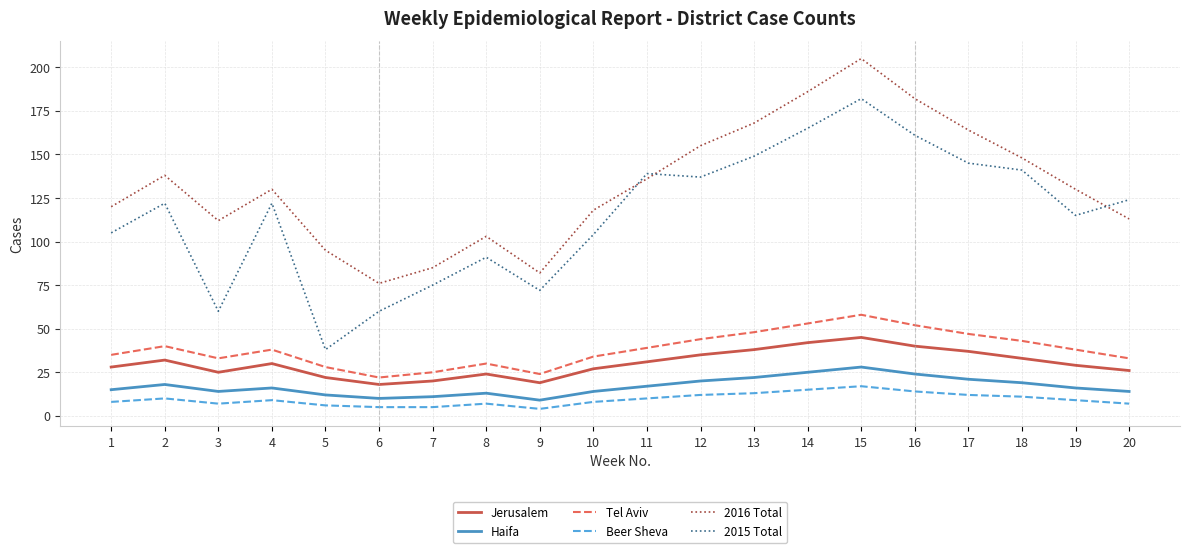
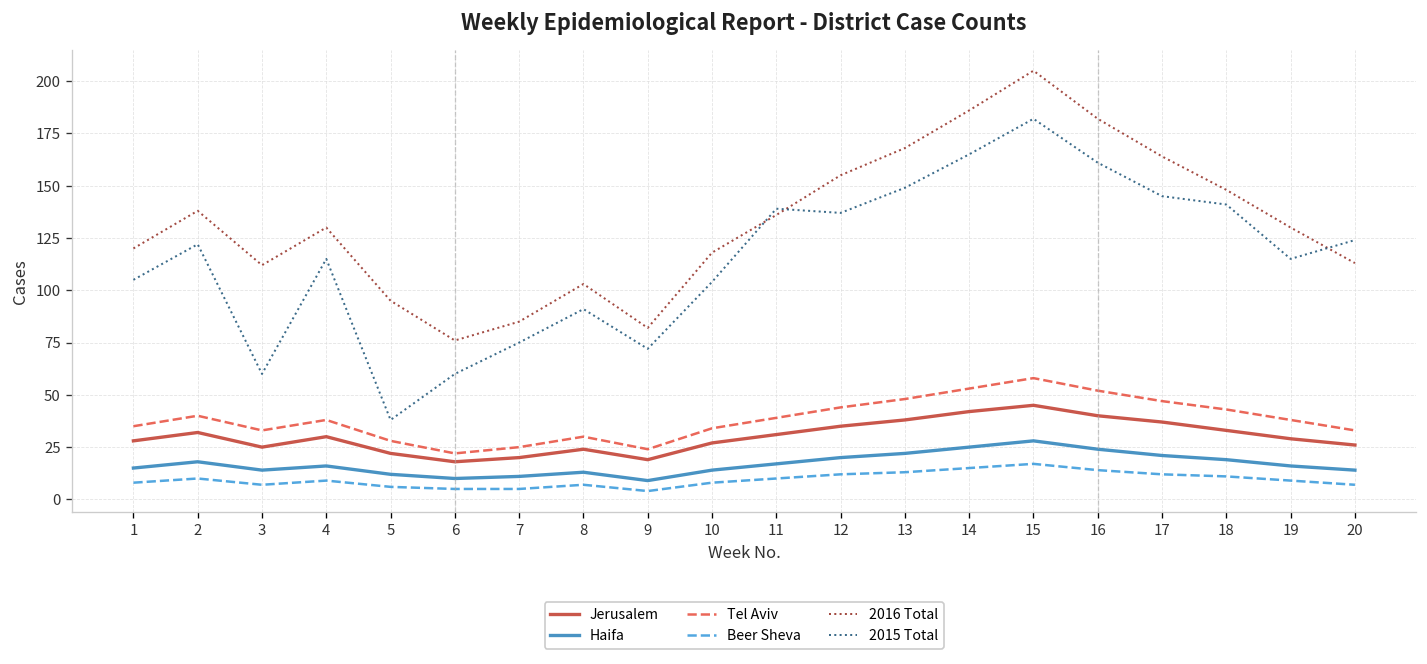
2015 Total, 4: 122 -> 115
